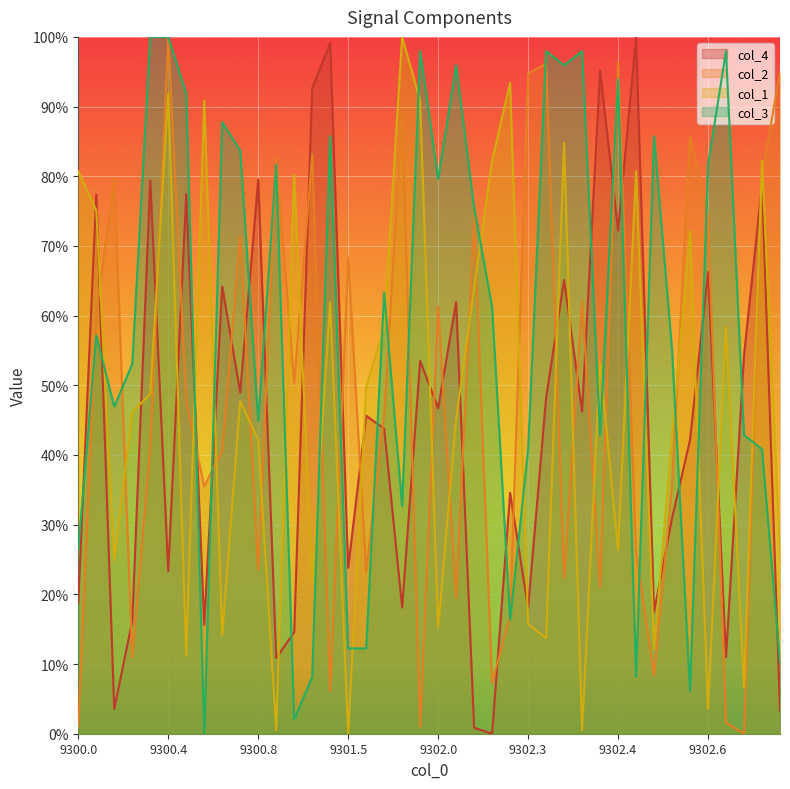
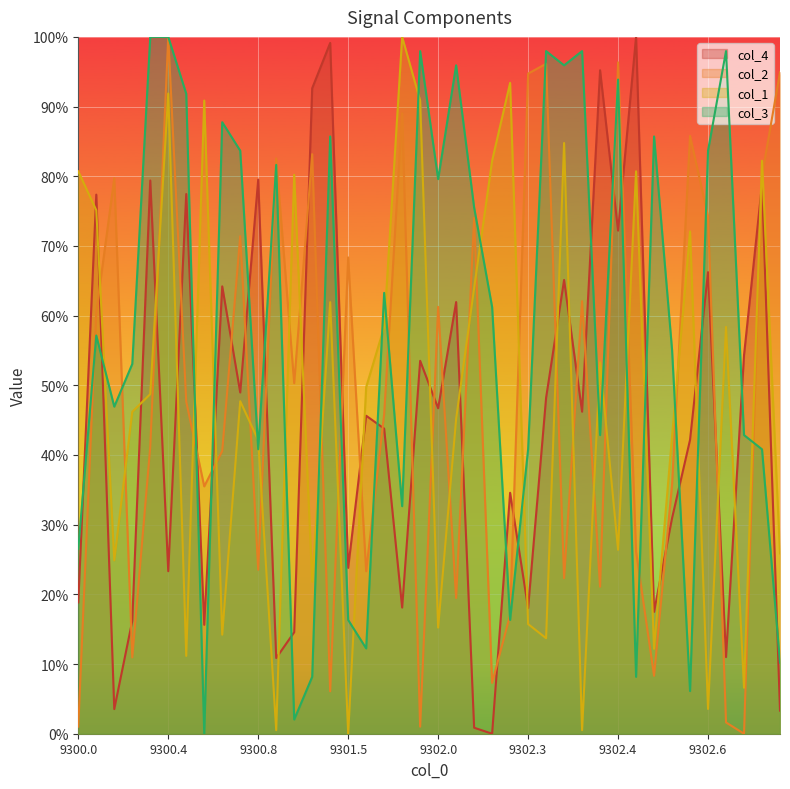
col_3, 9300.8: 45% -> 41%
col_3, 9301.5: 12% -> 16%
col_3, 9302.6: 82% -> 84%
